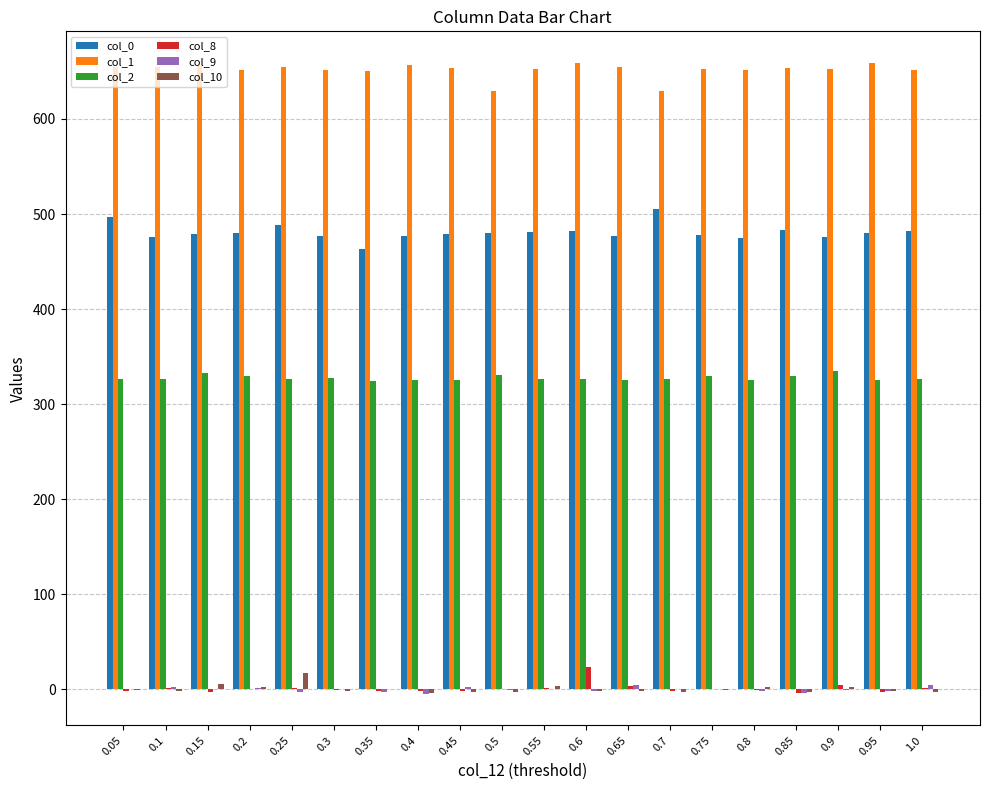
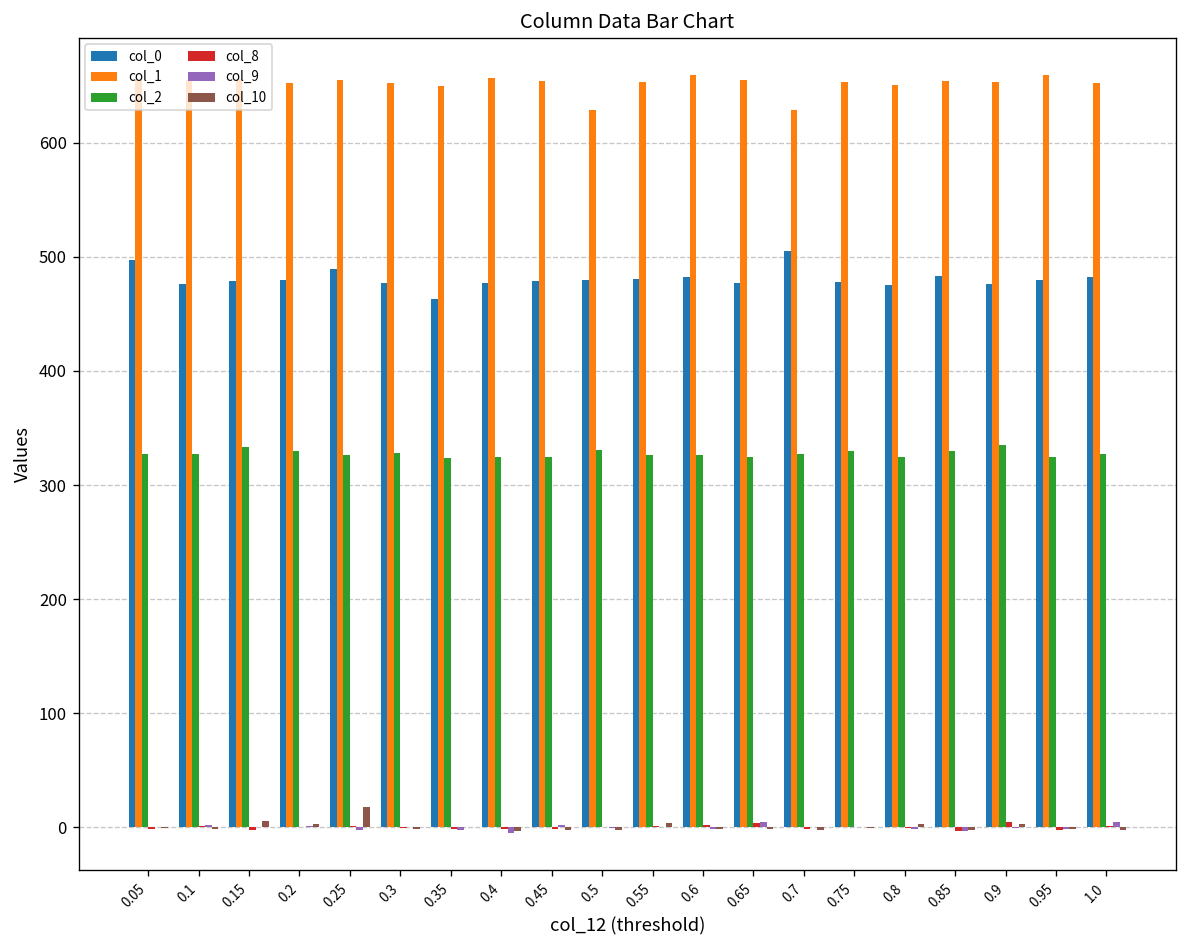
col_8, 0.6: 20 -> 0
